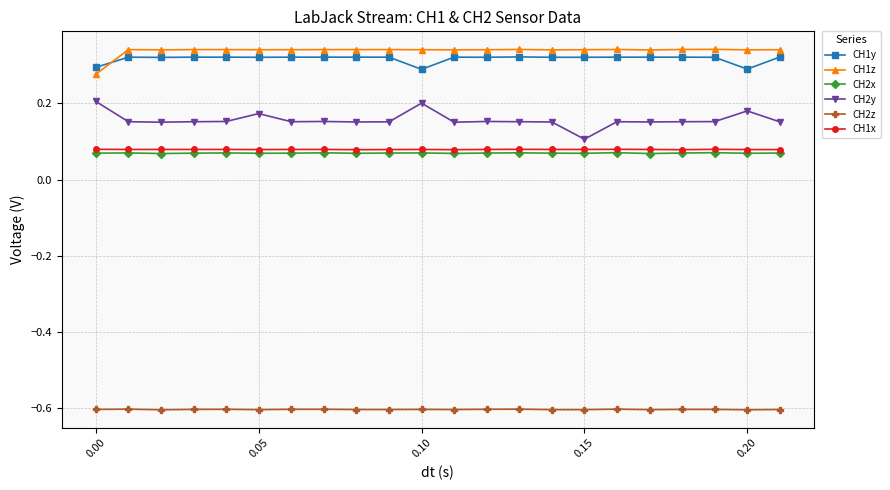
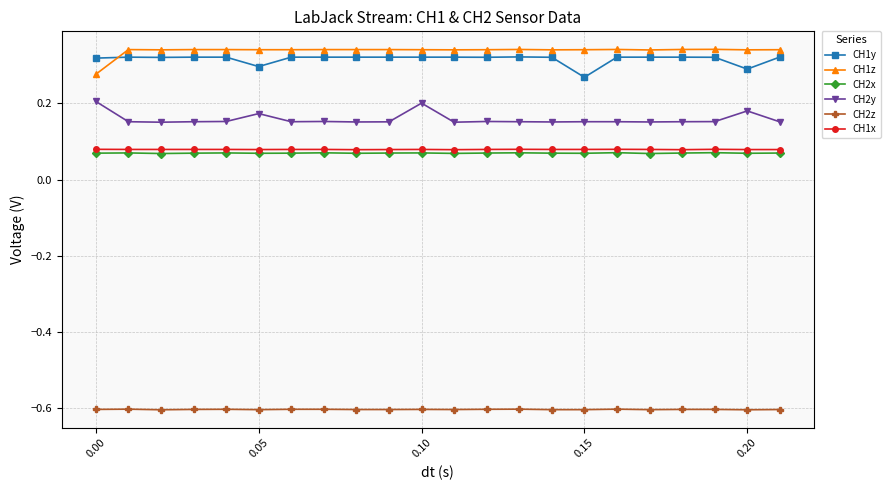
CH1y, 0.00: 0.29 -> 0.32
CH1y, 0.05: 0.32 -> 0.30
CH1y, 0.10: 0.29 -> 0.32
CH1y, 0.15: 0.32 -> 0.27
CH2y, 0.15: 0.11 -> 0.15
